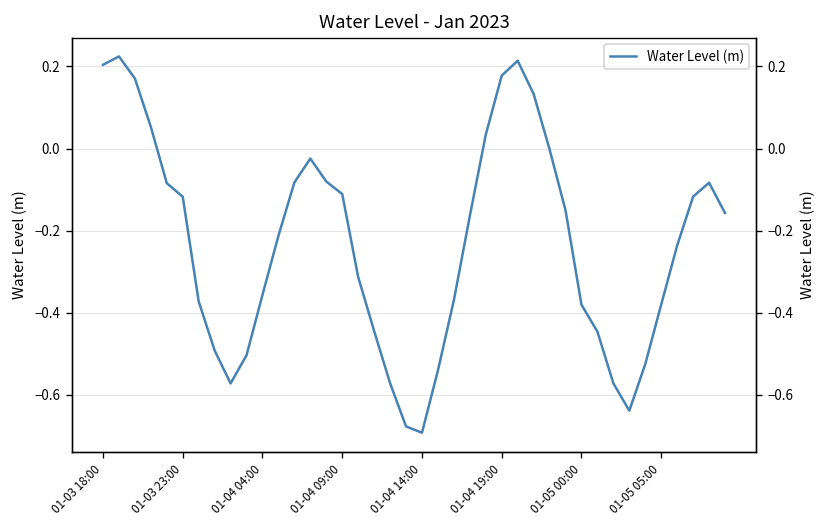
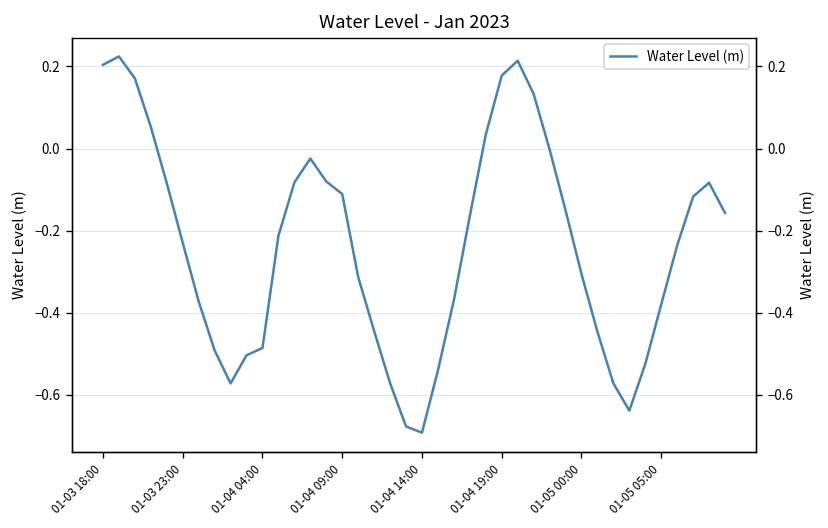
01-03 23:00: -0.12 -> -0.23
01-04 04:00: -0.36 -> -0.49
01-05 00:00: -0.38 -> -0.31
